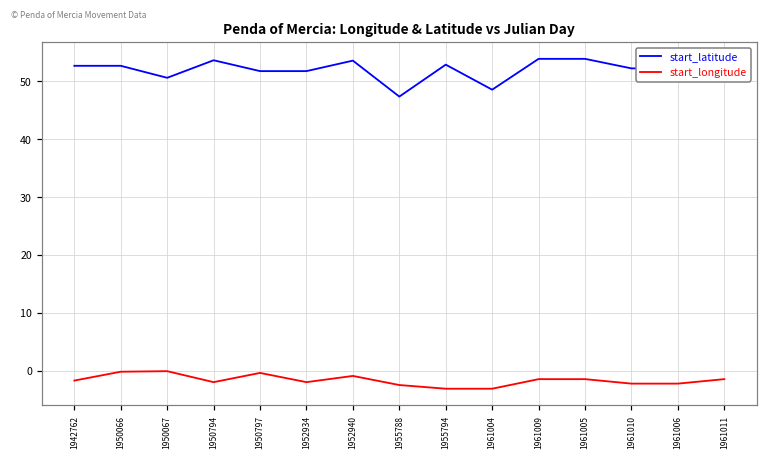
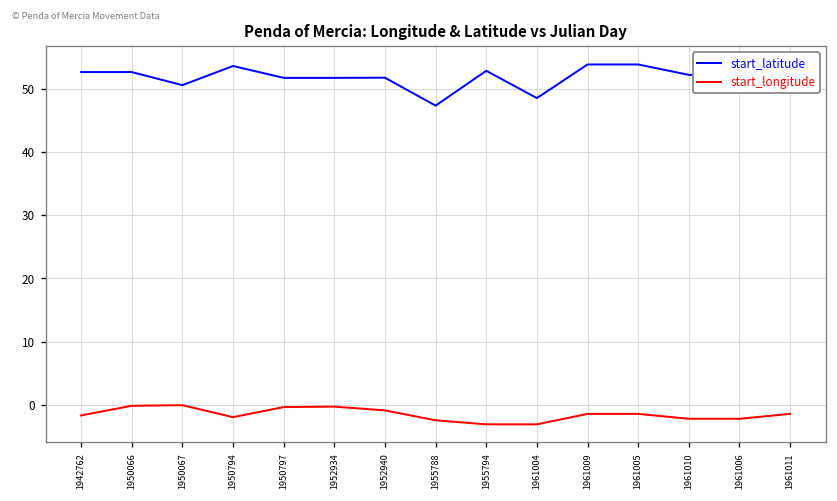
start_longitude, 1952934: -2 -> 0
start_latitude, 1952940: 54 -> 52
